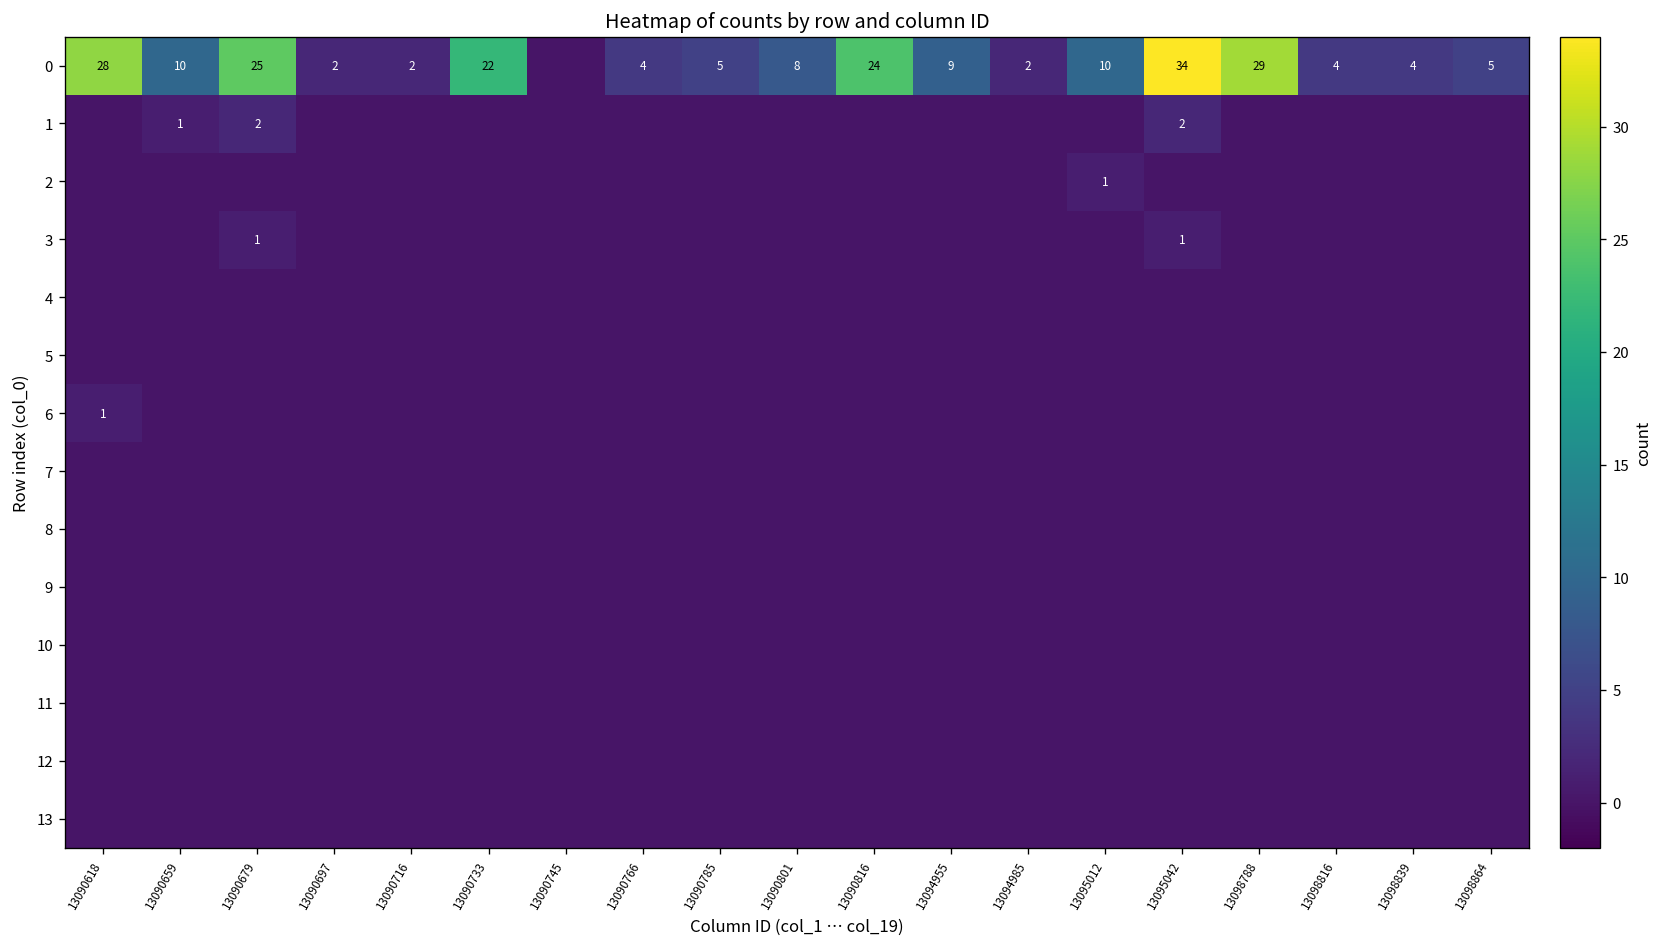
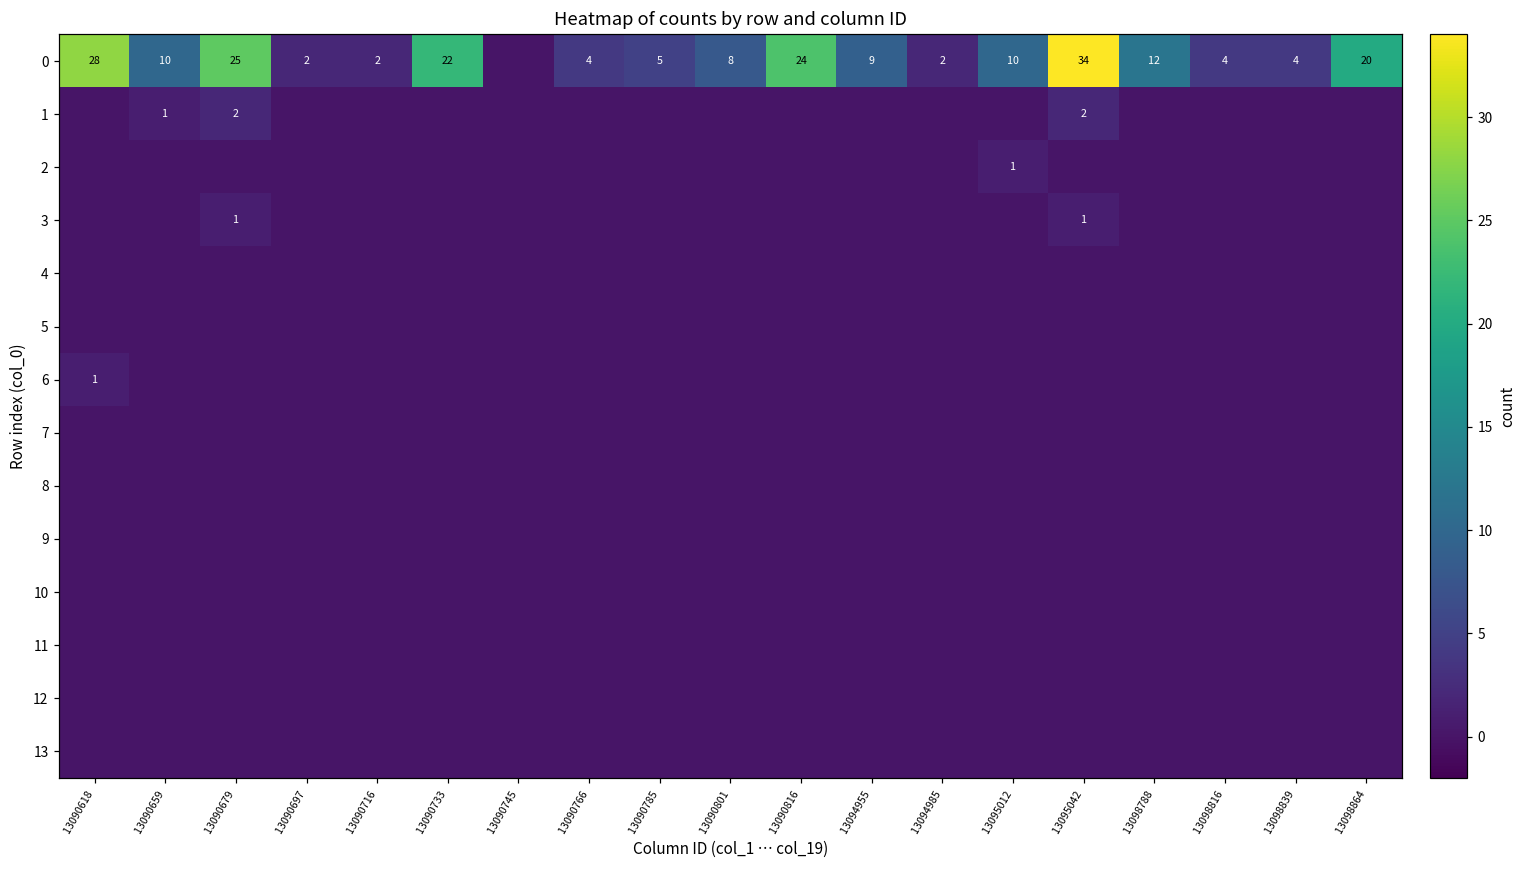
0, 13098788: 29 -> 12
0, 13098864: 5 -> 20
